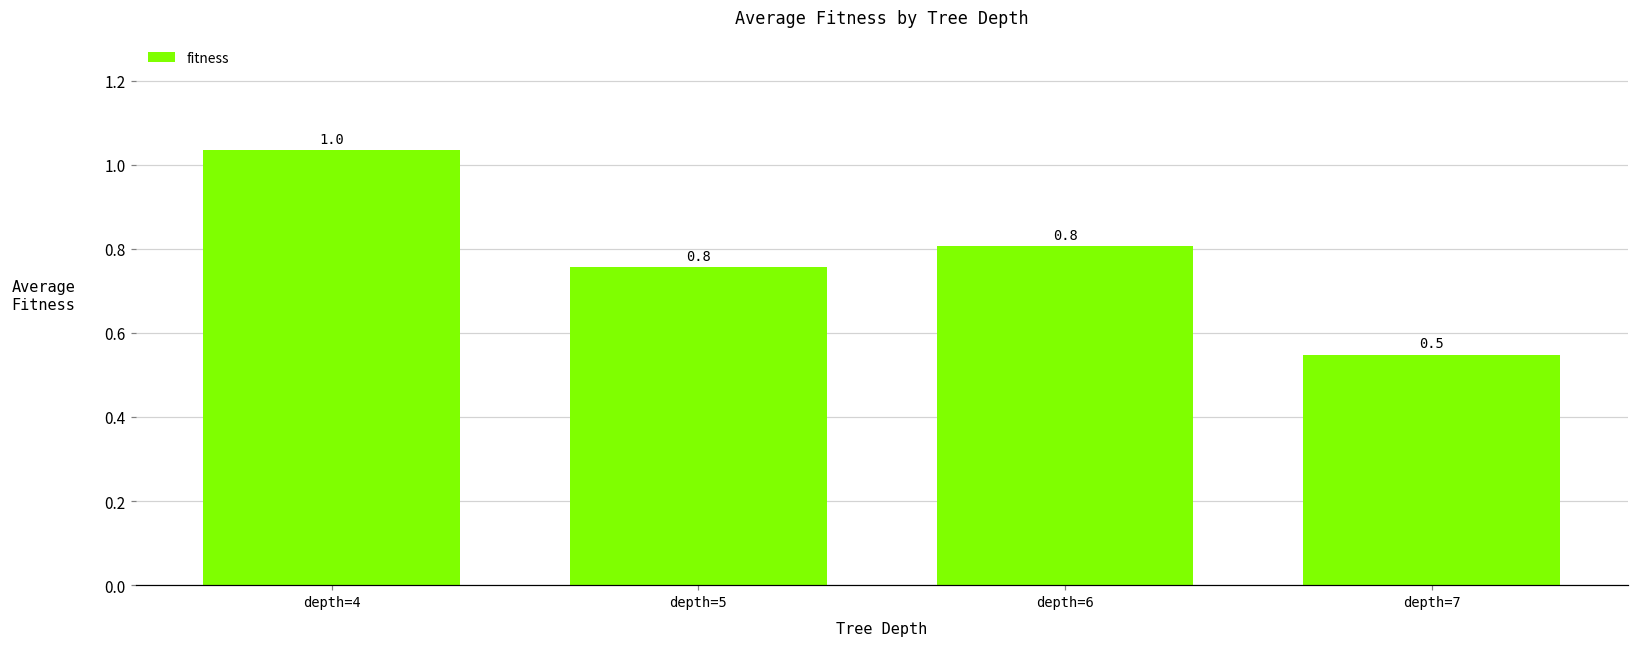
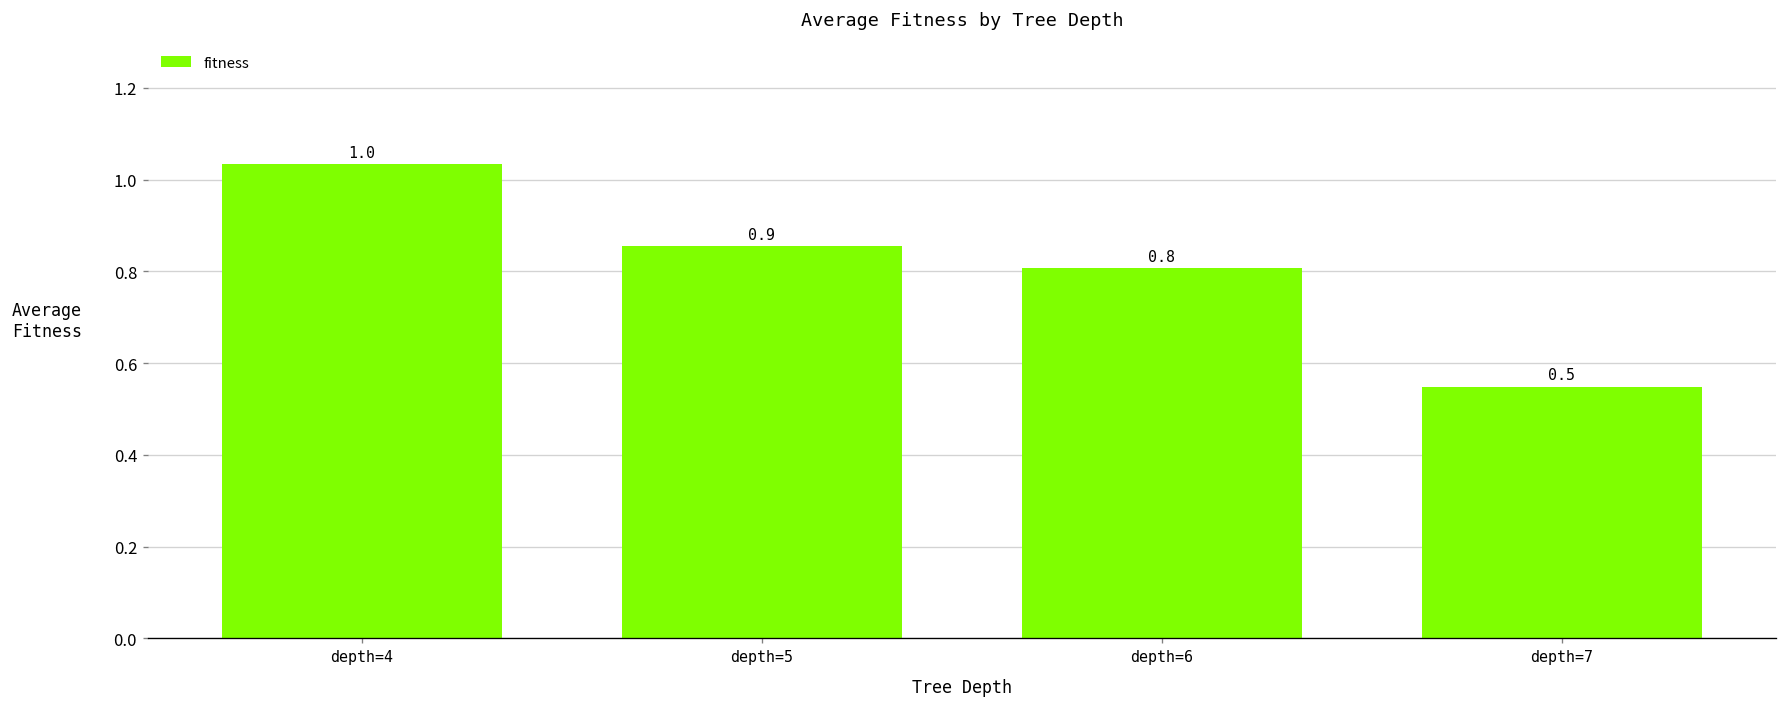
depth=5: 0.8 -> 0.9
